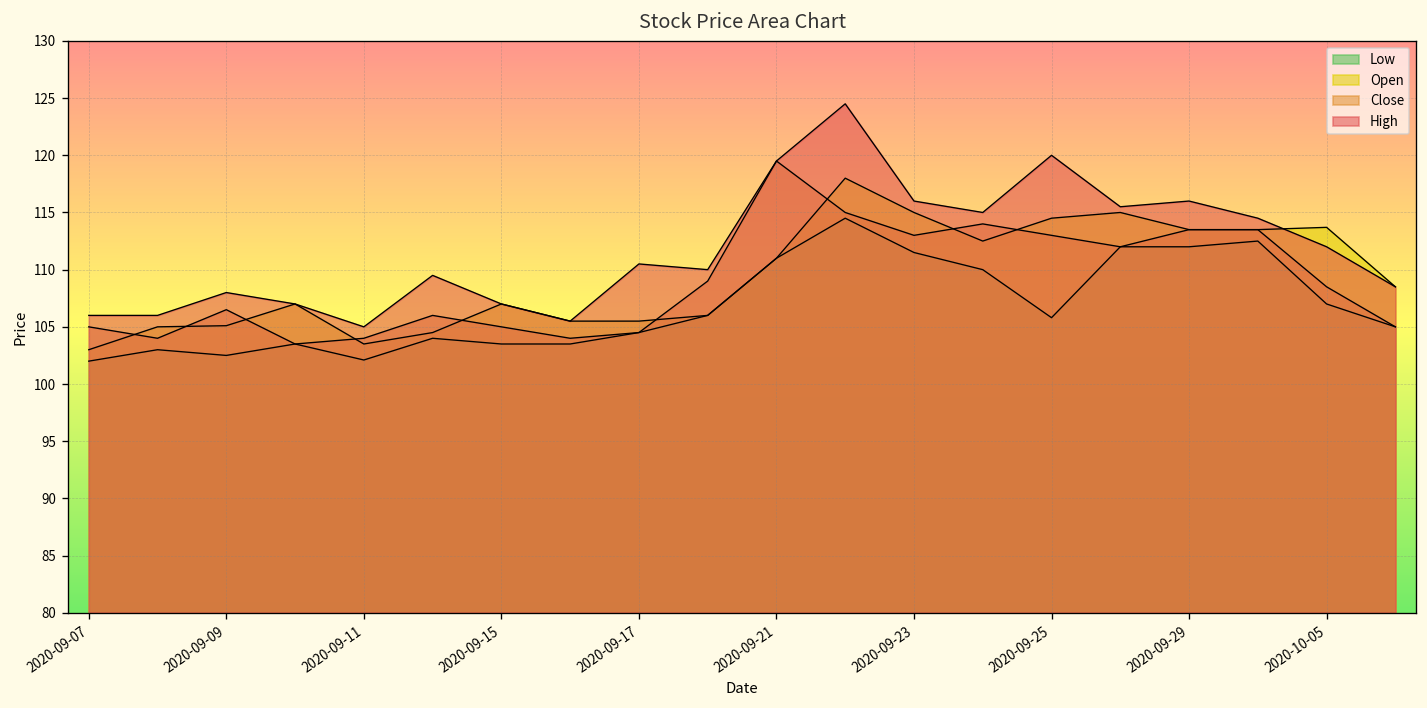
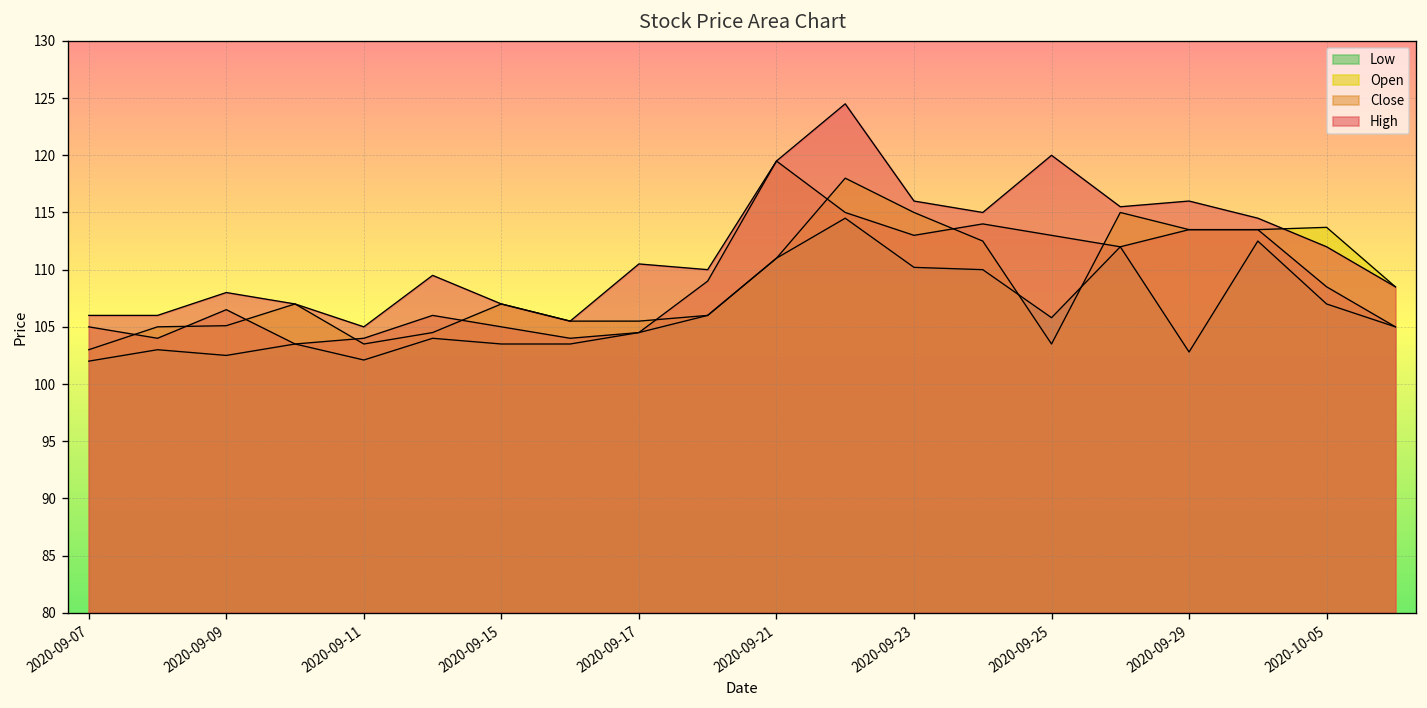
Low, 2020-09-23: 112 -> 110
Open, 2020-09-25: 115 -> 104
Low, 2020-09-29: 112 -> 103
